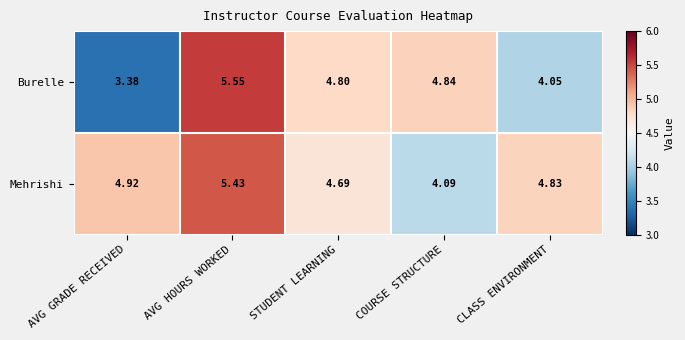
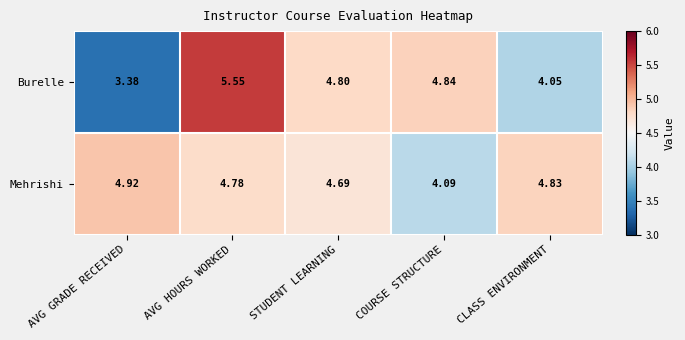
Mehrishi, AVG HOURS WORKED: 5.43 -> 4.78
